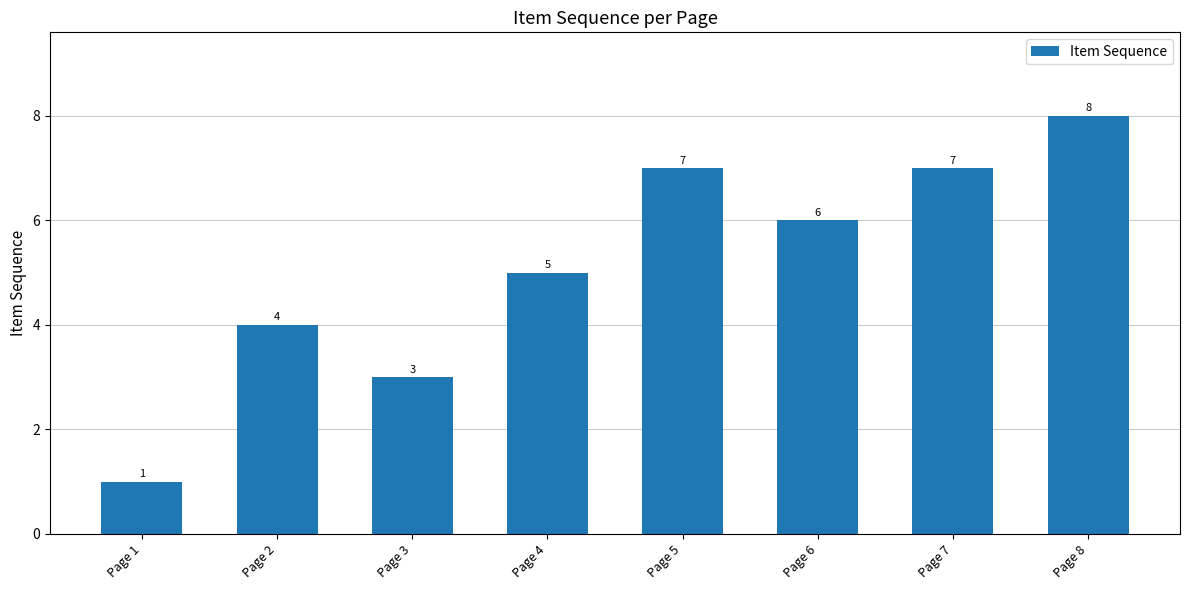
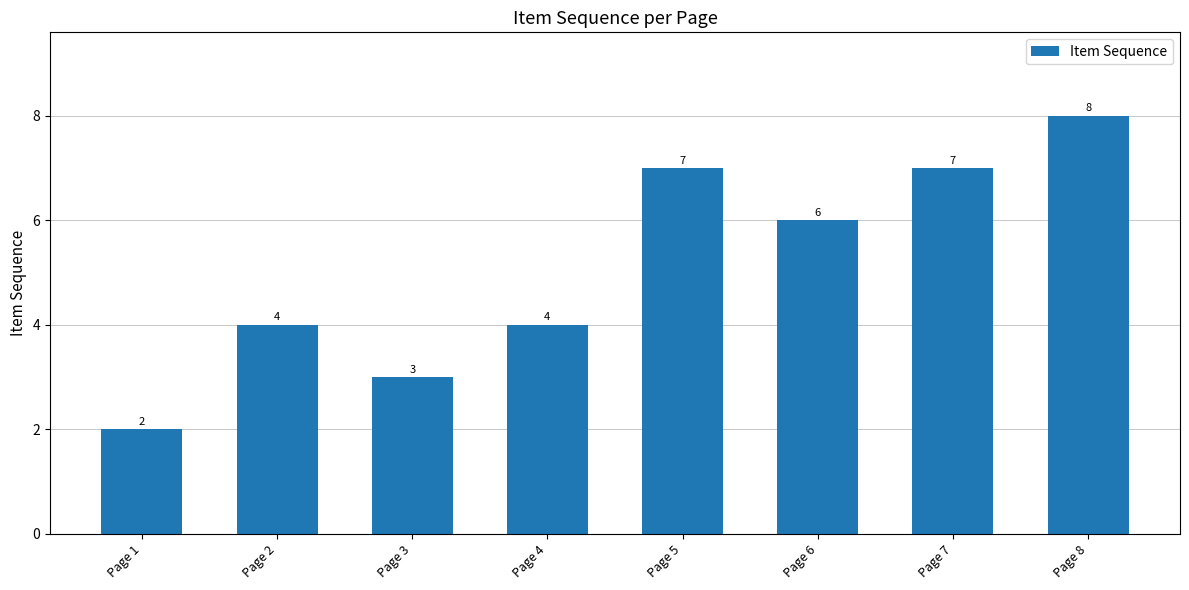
Page 1: 1 -> 2
Page 4: 5 -> 4
